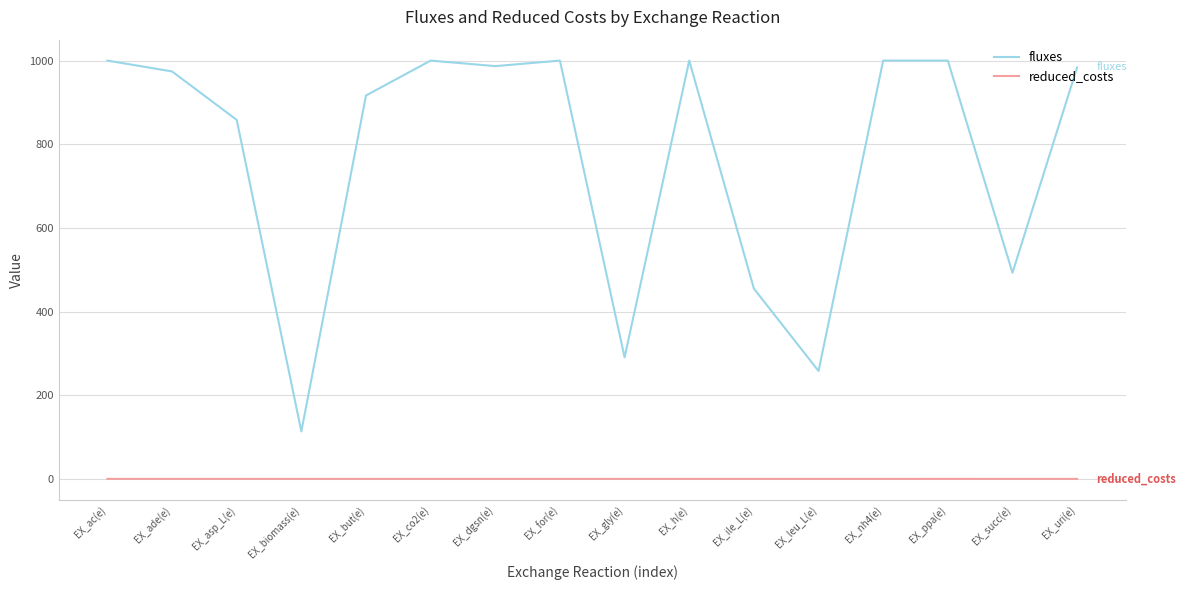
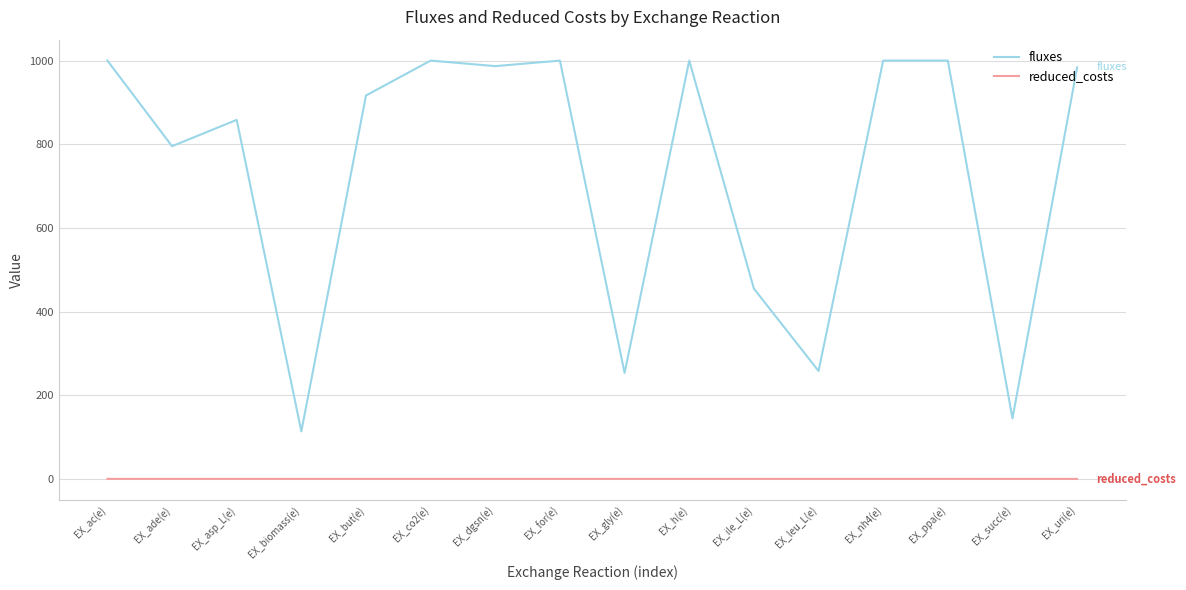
fluxes, EX_ade(e): 970 -> 800
fluxes, EX_gly(e): 290 -> 250
fluxes, EX_succ(e): 490 -> 140
